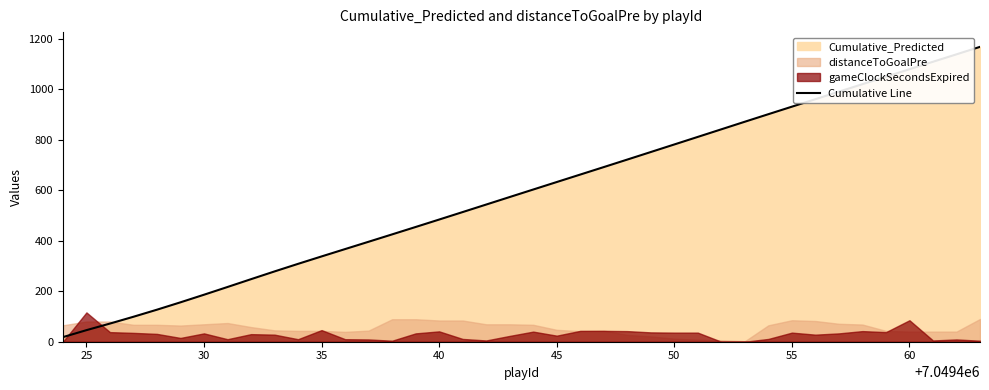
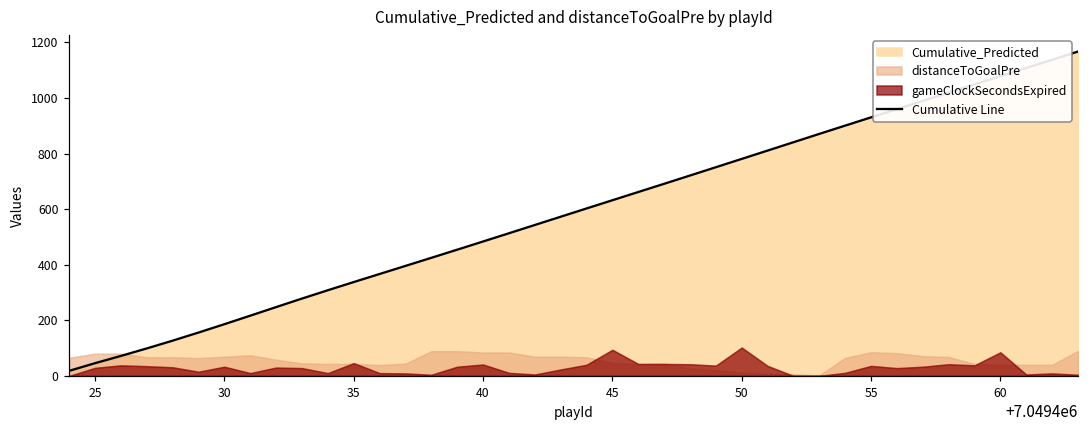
gameClockSecondsExpired, 25: 120 -> 30
gameClockSecondsExpired, 45: 20 -> 90
gameClockSecondsExpired, 50: 40 -> 100
